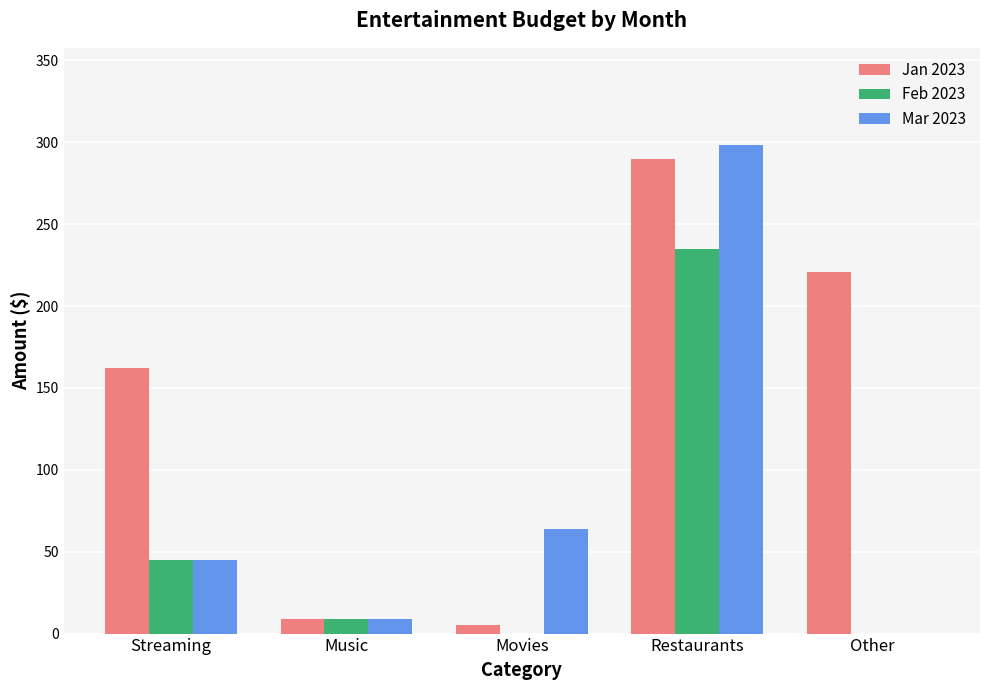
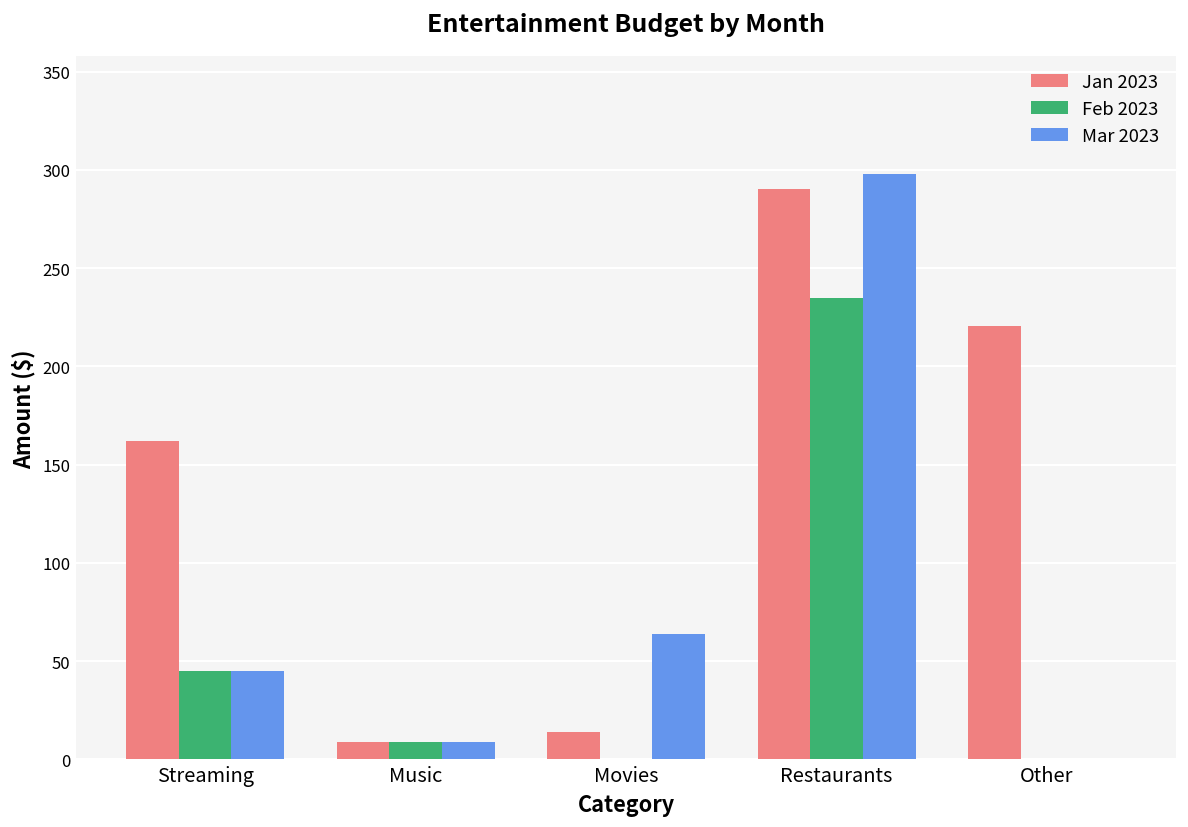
Jan 2023, Movies: 5 -> 14
